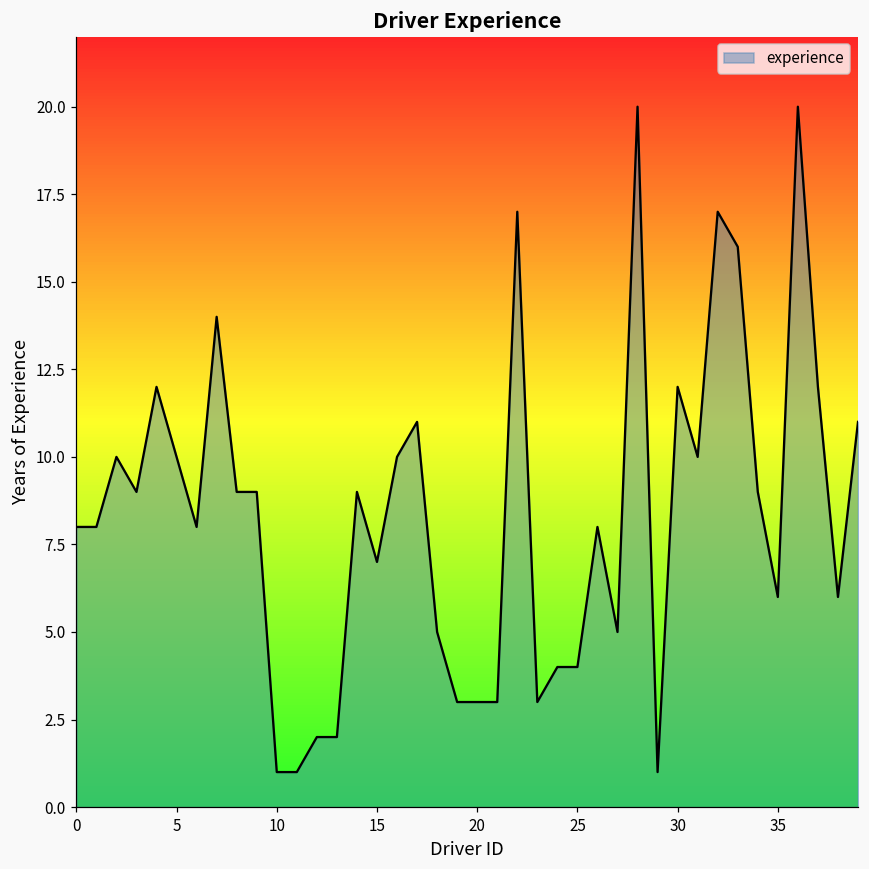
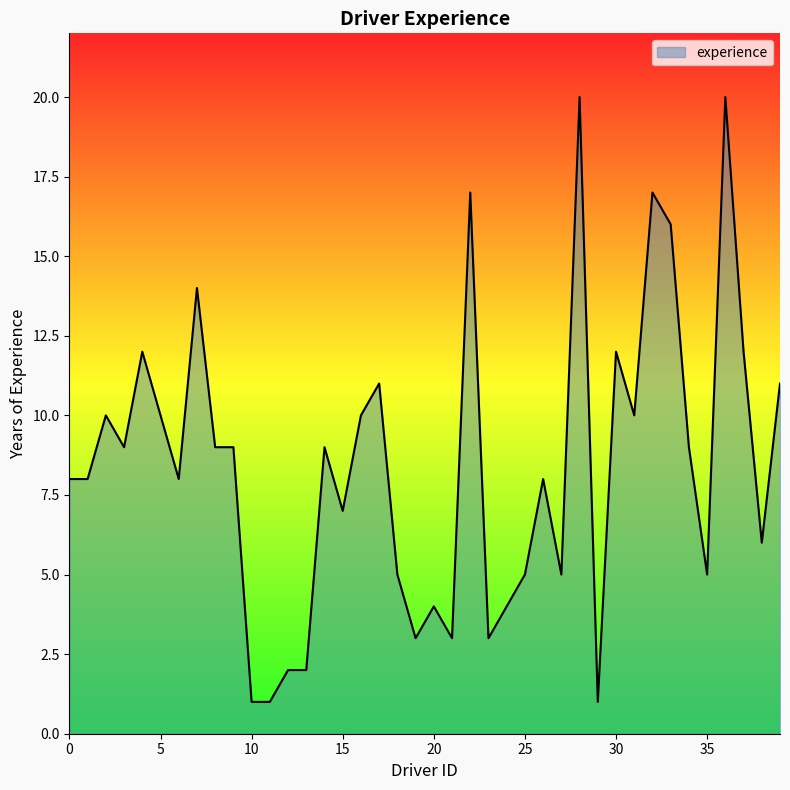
20: 3 -> 4
25: 4 -> 5
35: 6 -> 5
